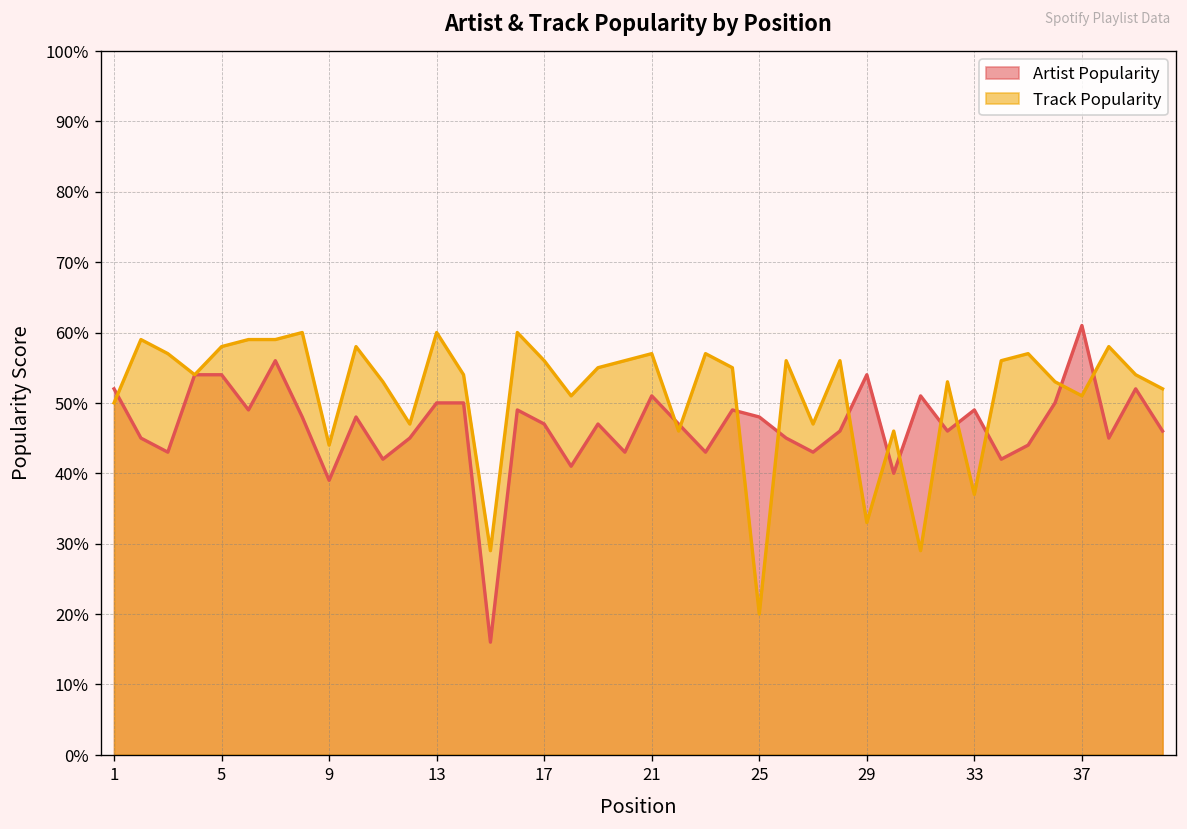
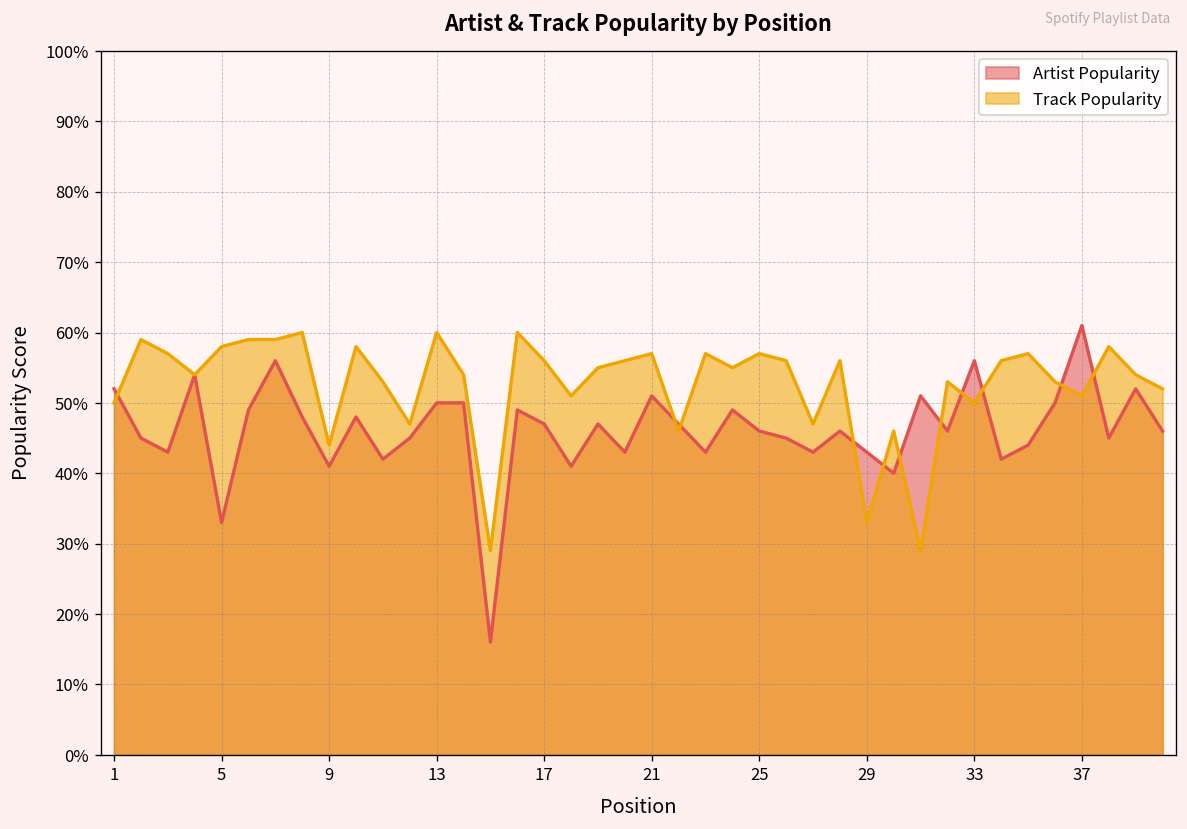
Artist Popularity, 5: 54% -> 33%
Artist Popularity, 9: 39% -> 41%
Artist Popularity, 25: 48% -> 46%
Track Popularity, 25: 20% -> 57%
Artist Popularity, 29: 54% -> 43%
Artist Popularity, 33: 49% -> 56%
Track Popularity, 33: 37% -> 50%
